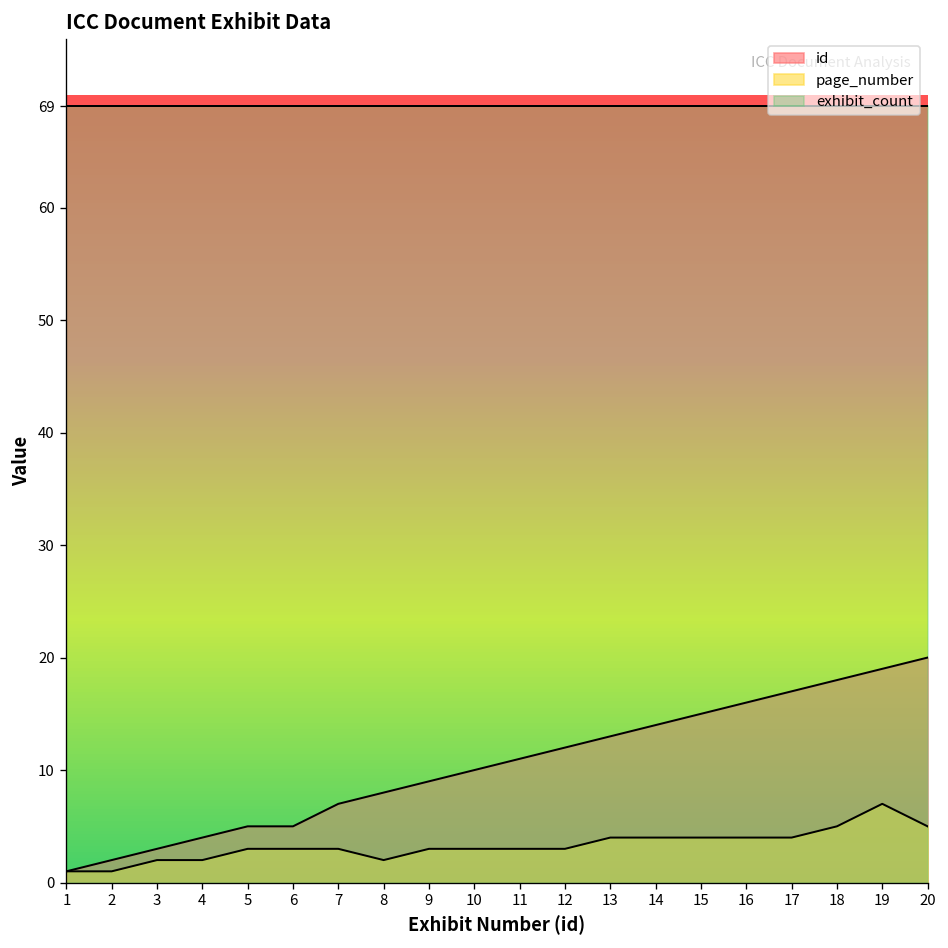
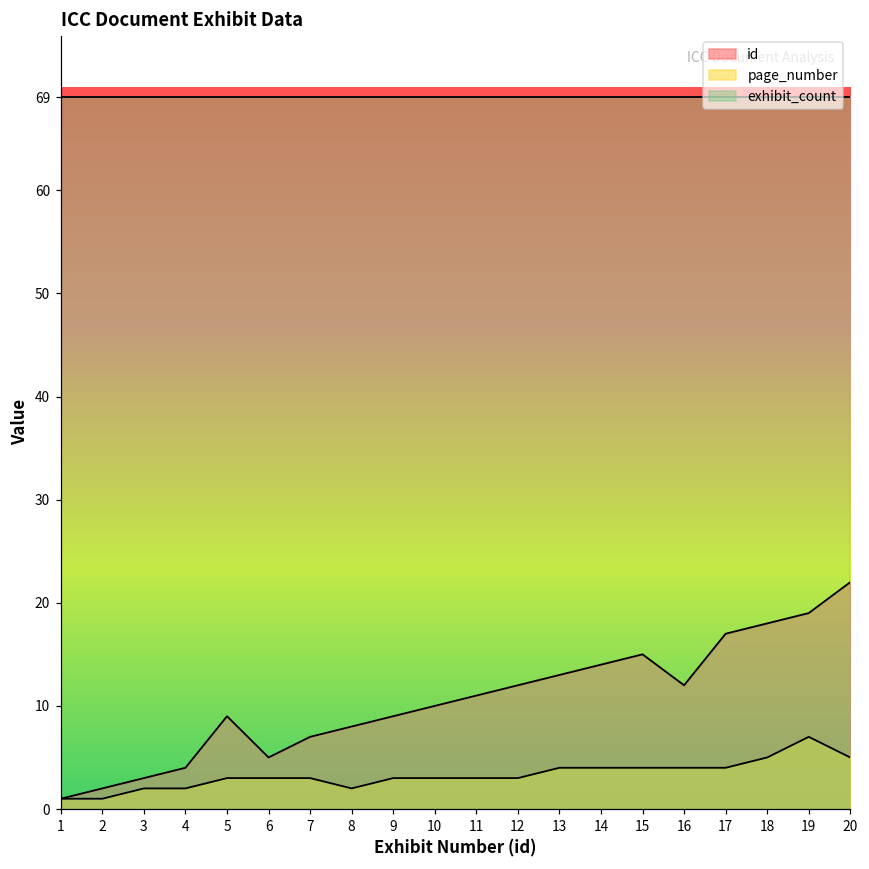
id, 5: 5 -> 9
id, 16: 16 -> 12
id, 20: 20 -> 22
